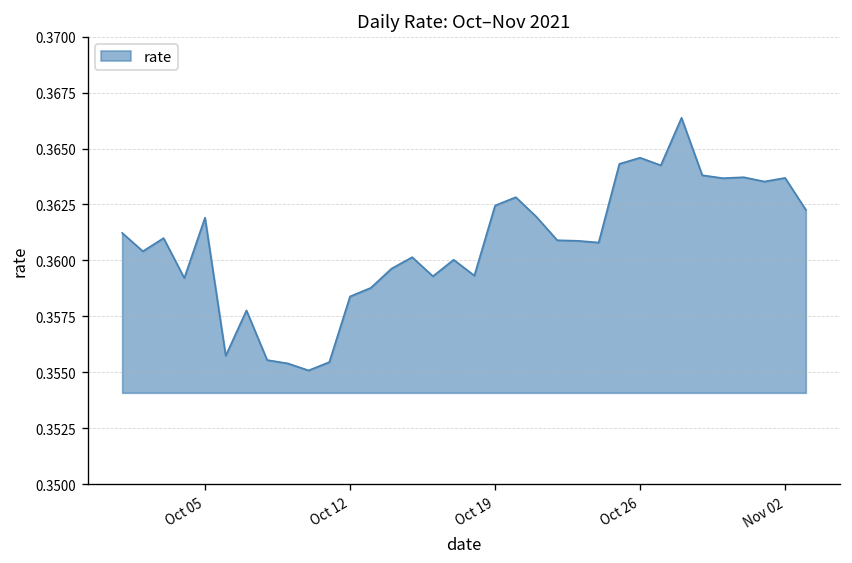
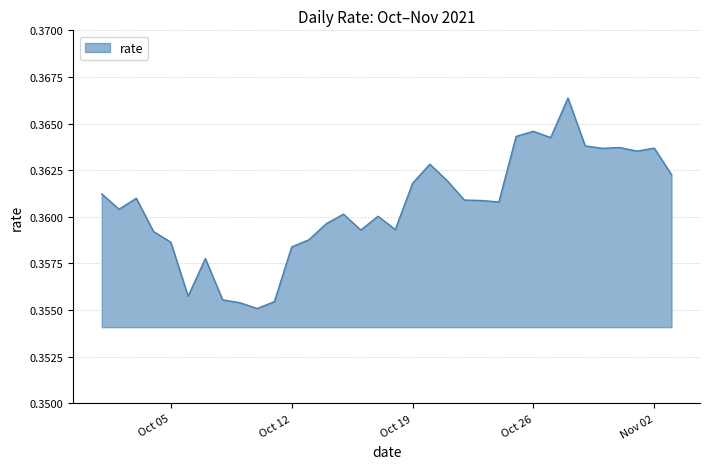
Oct 05: 0.3619 -> 0.3586
Oct 19: 0.3625 -> 0.3618
